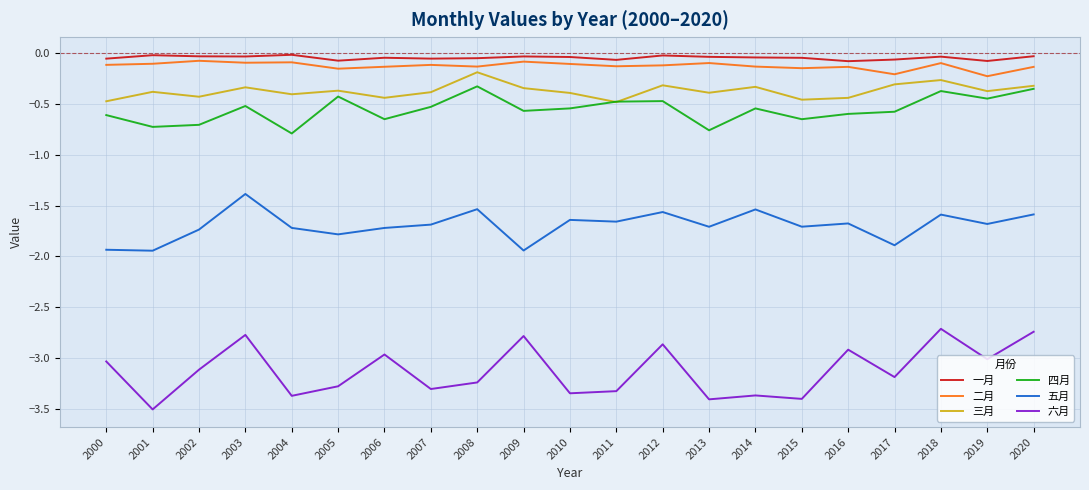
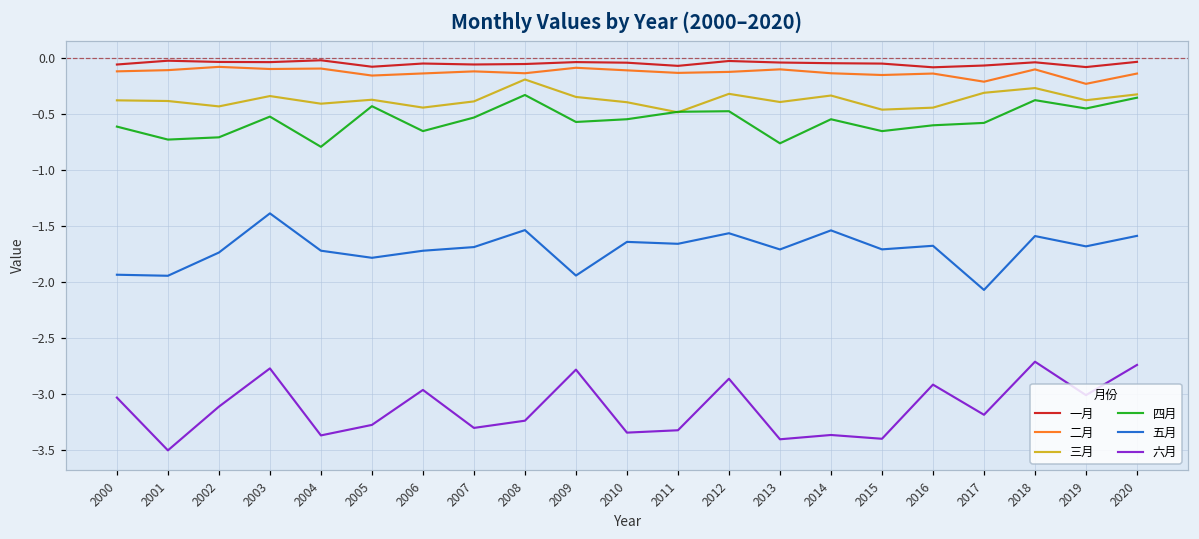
三月, 2000: -0.47 -> -0.38
五月, 2017: -1.89 -> -2.07
